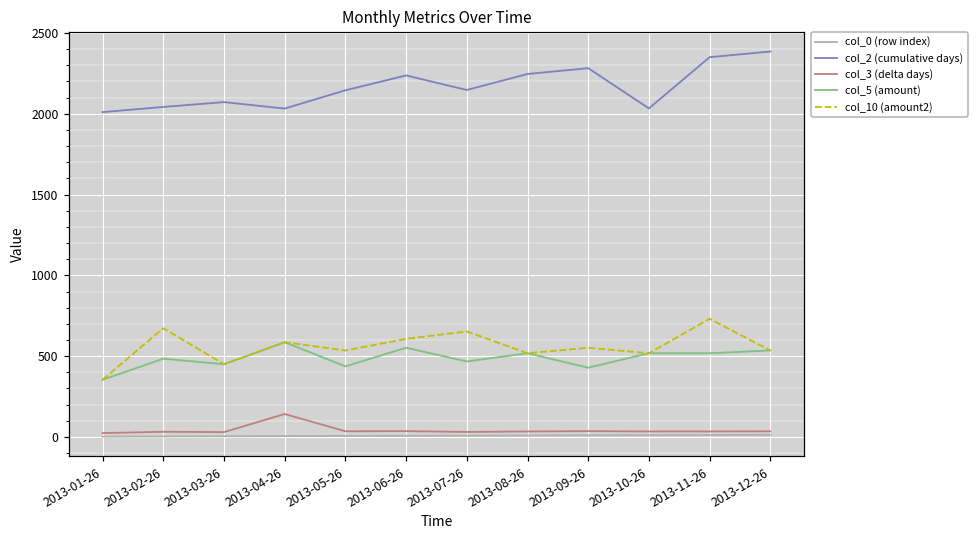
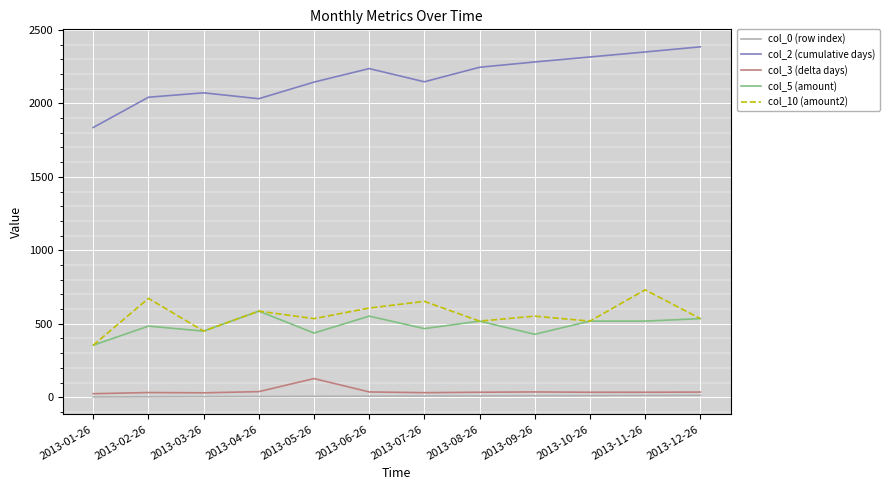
col_2 (cumulative days), 2013-01-26: 2010 -> 1840
col_3 (delta days), 2013-04-26: 140 -> 40
col_3 (delta days), 2013-05-26: 40 -> 130
col_2 (cumulative days), 2013-10-26: 2030 -> 2320
